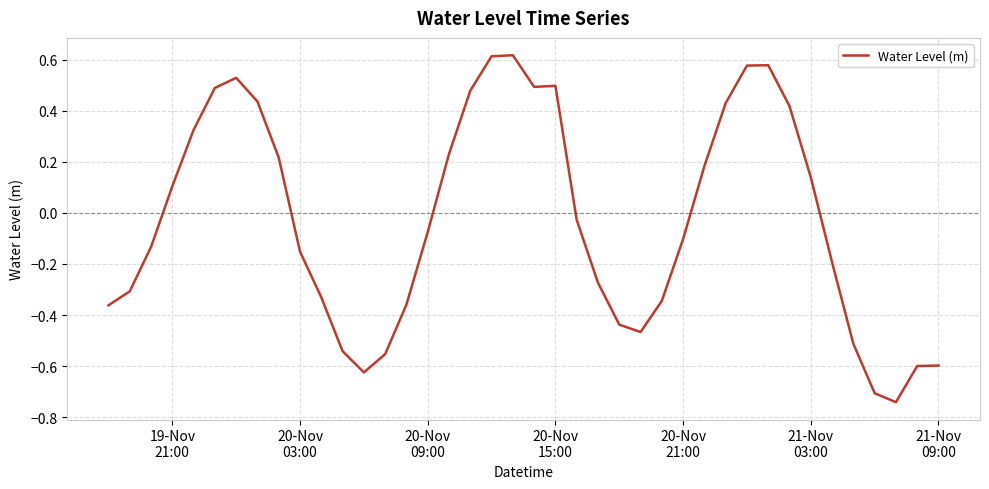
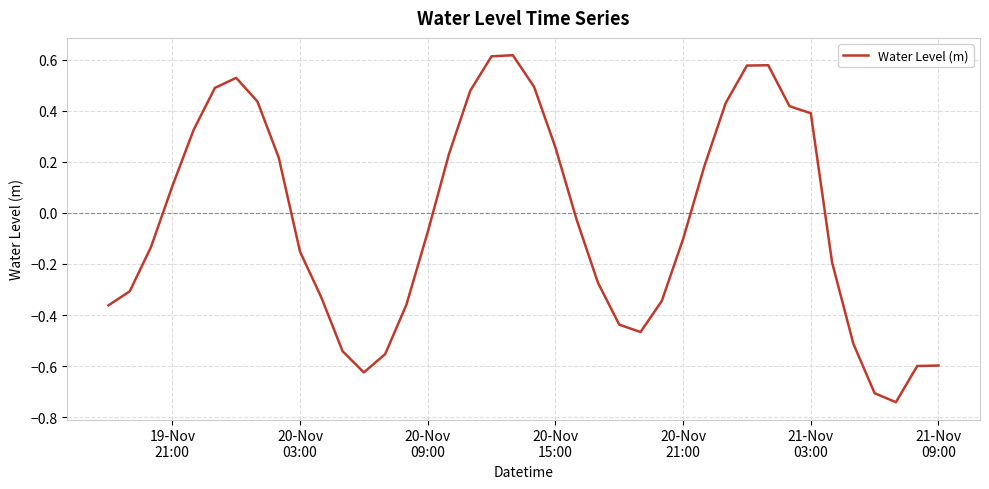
20-Nov 15:00: 0.50 -> 0.26
21-Nov 03:00: 0.14 -> 0.39
